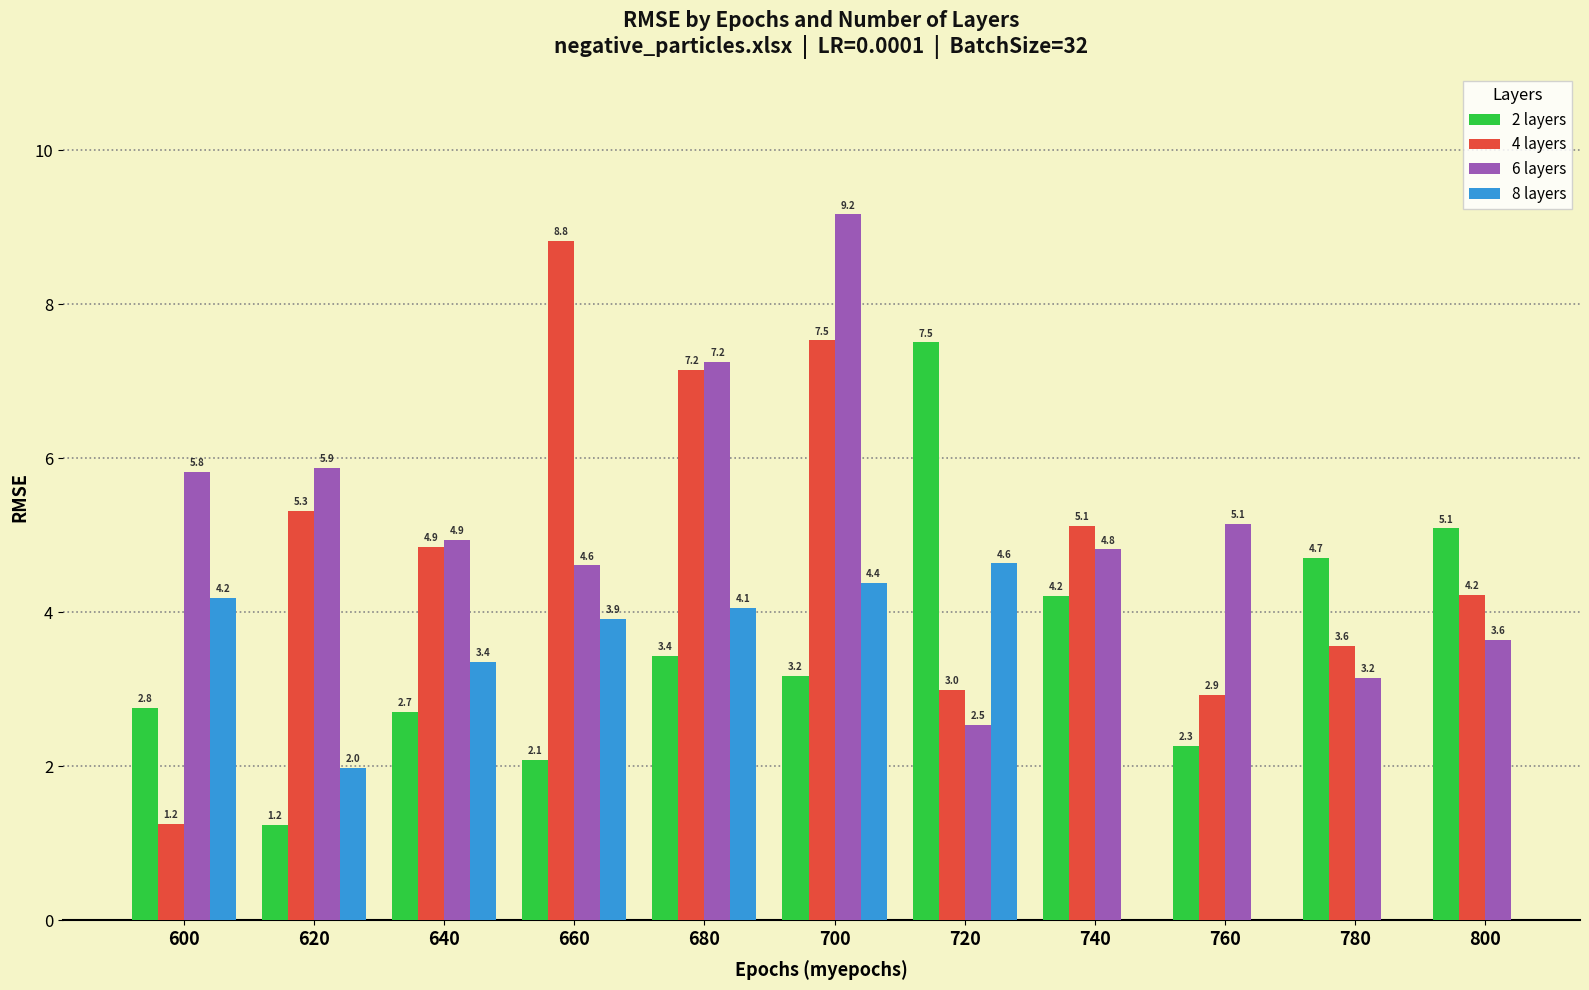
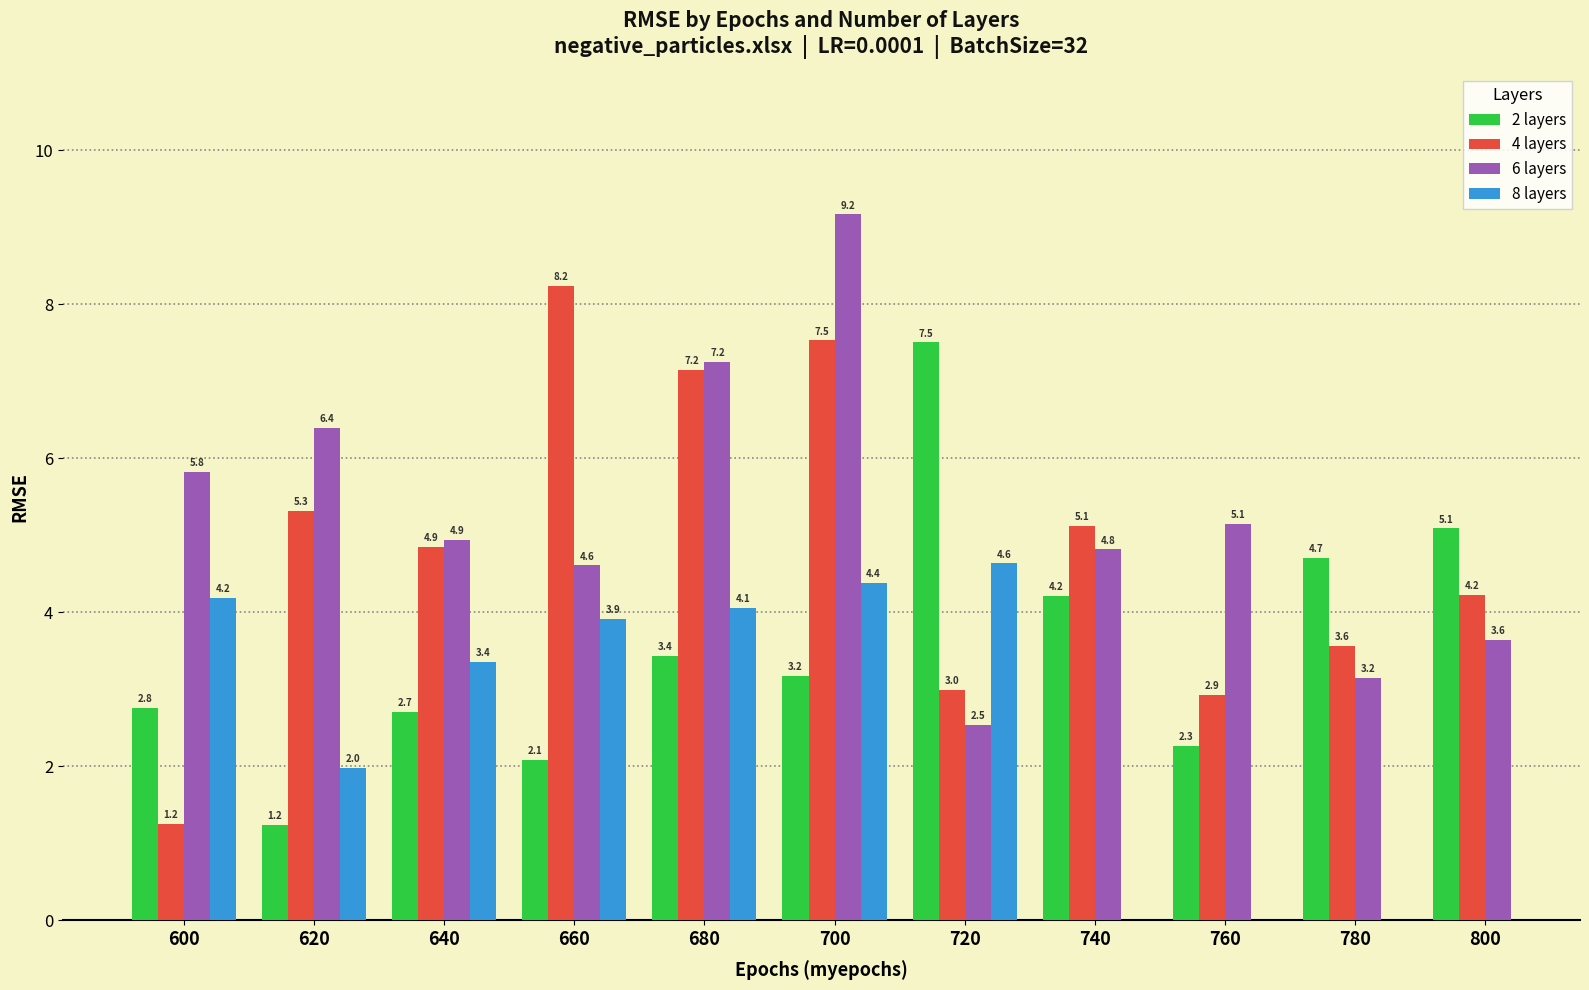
6 layers, 620: 5.9 -> 6.4
4 layers, 660: 8.8 -> 8.2
